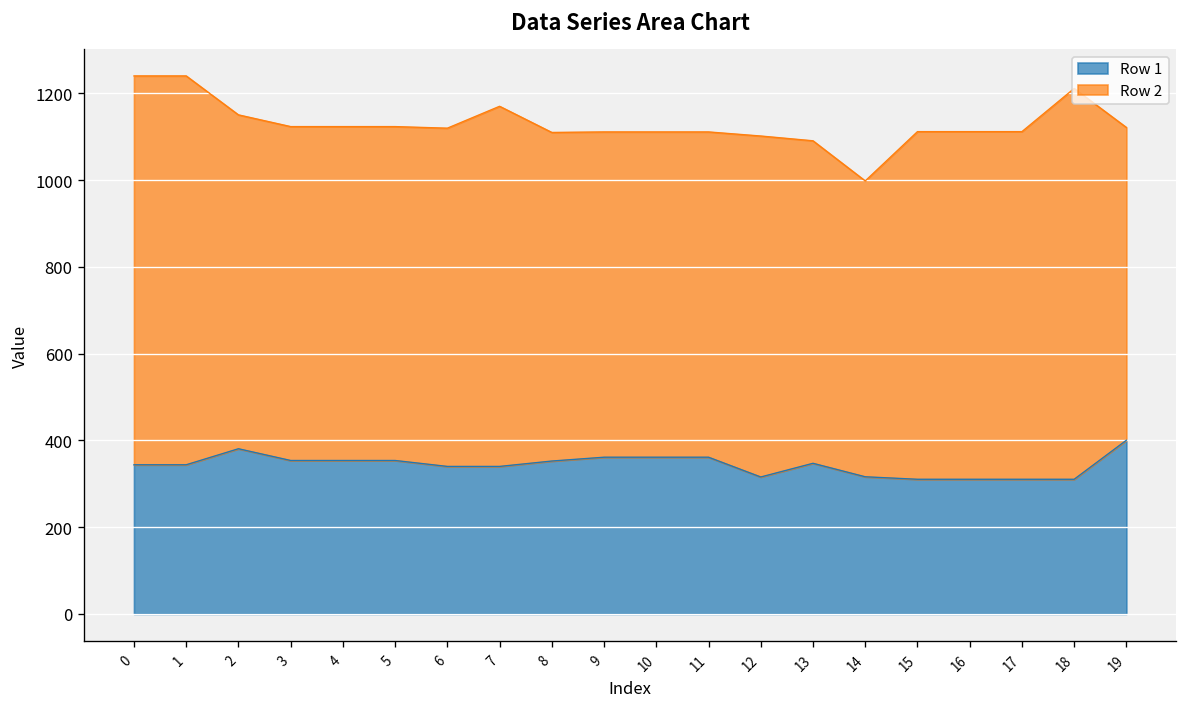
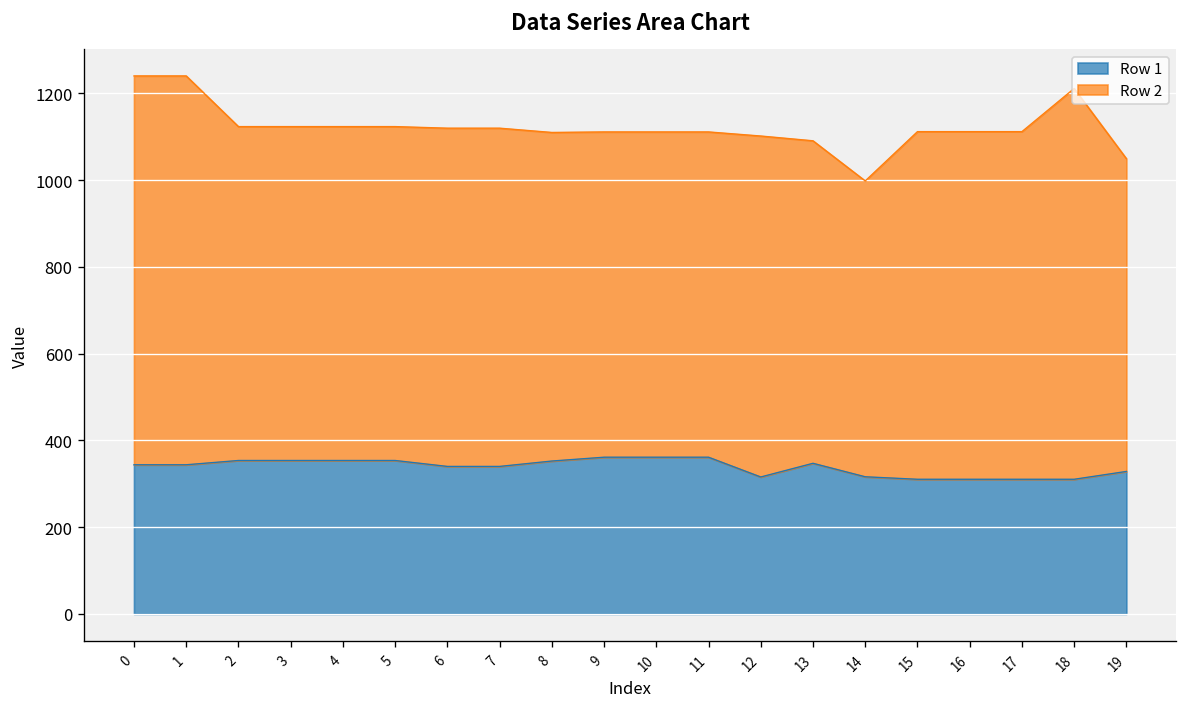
Row 1, 2: 380 -> 350
Row 2, 7: 830 -> 780
Row 1, 19: 400 -> 330
